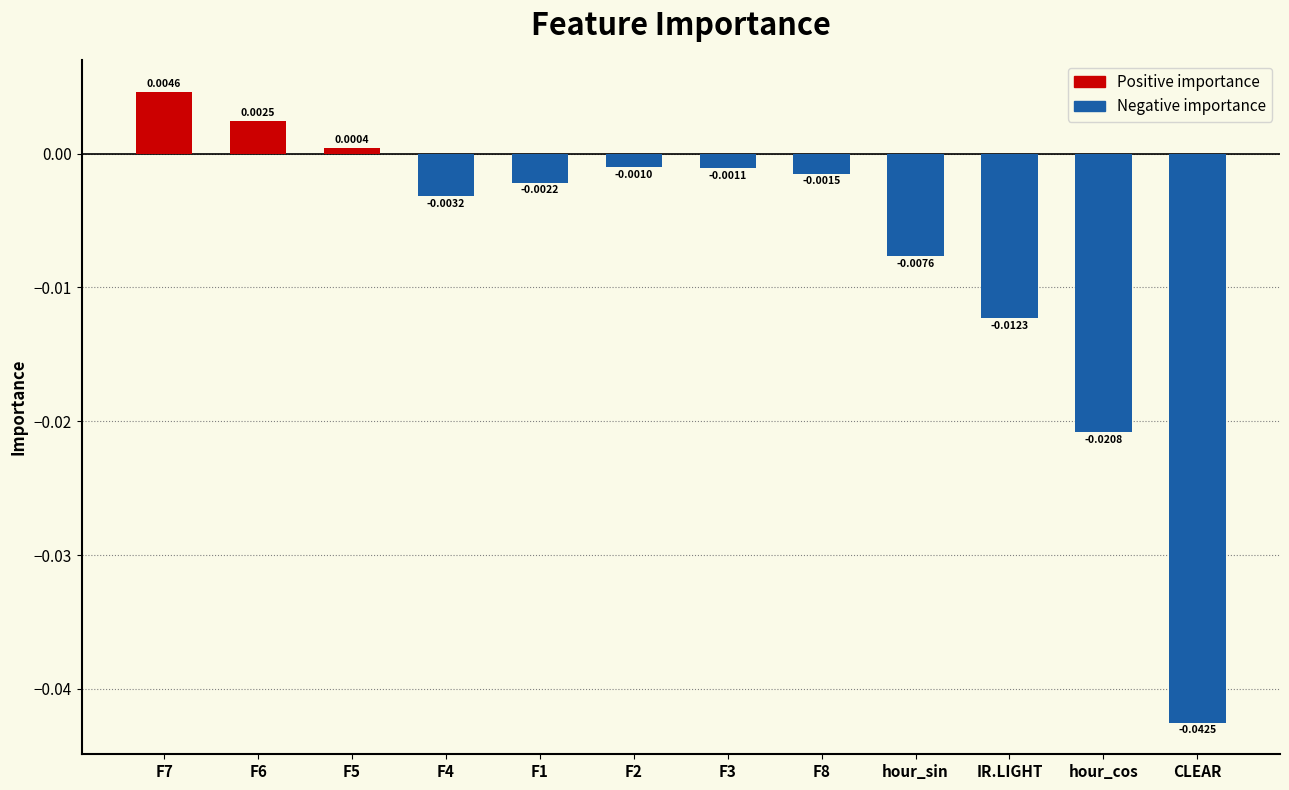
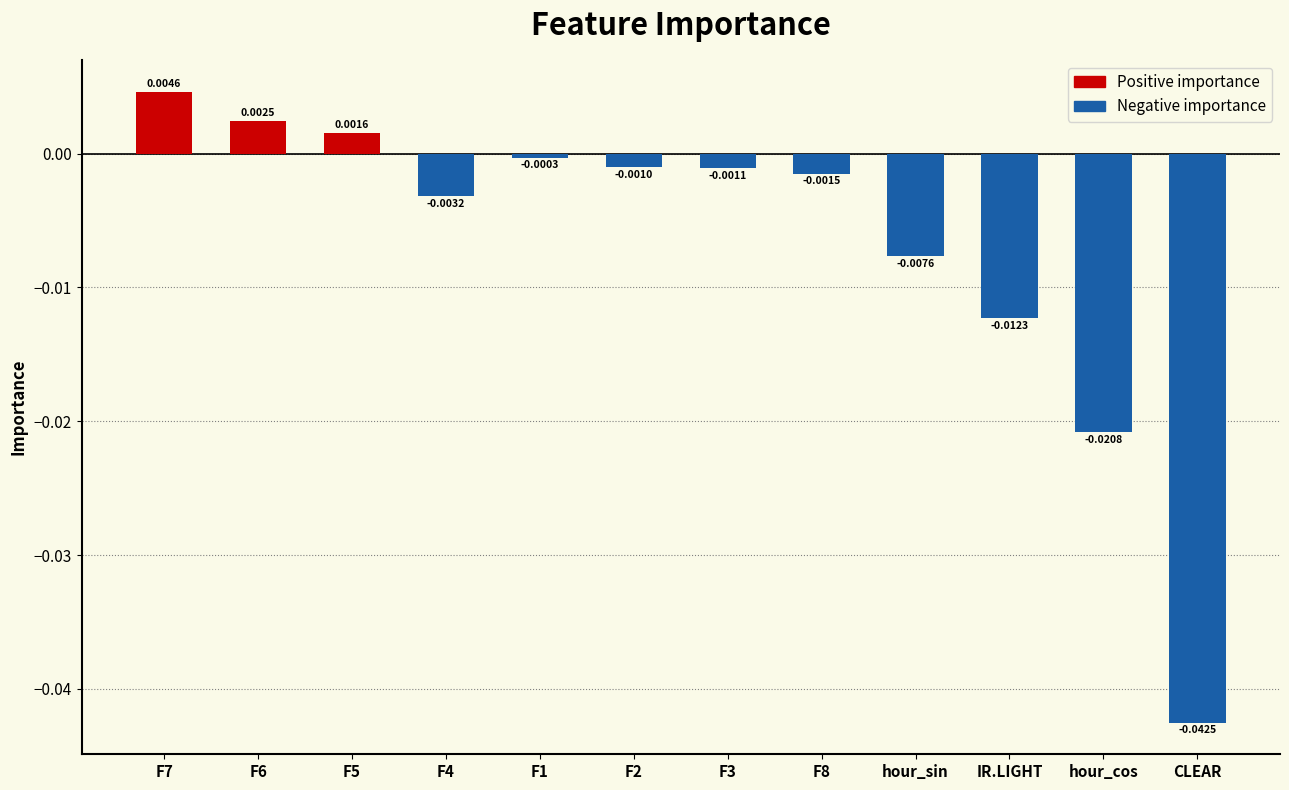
F5: 0.0004 -> 0.0016
F1: -0.0022 -> -0.0003
